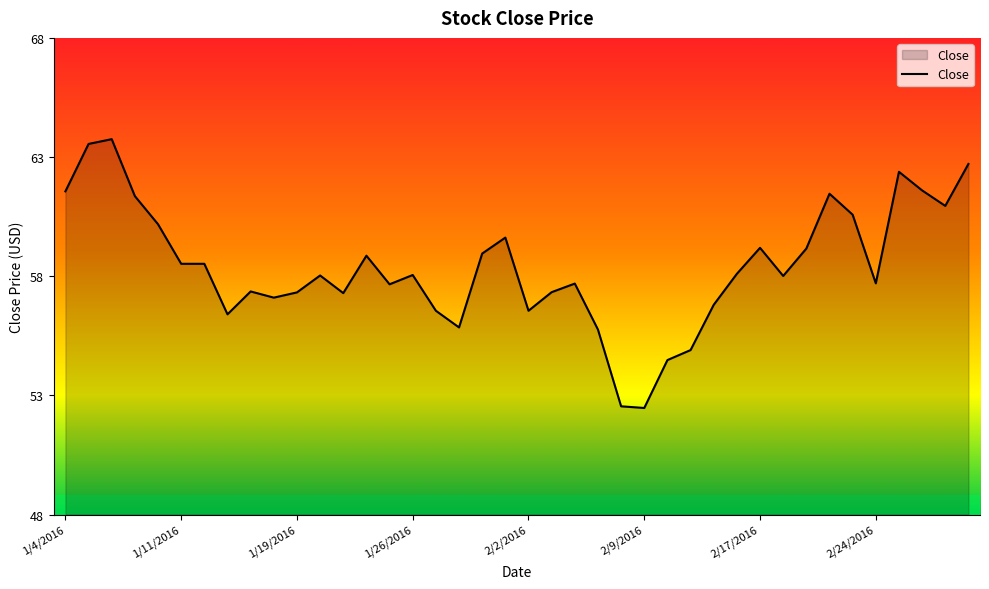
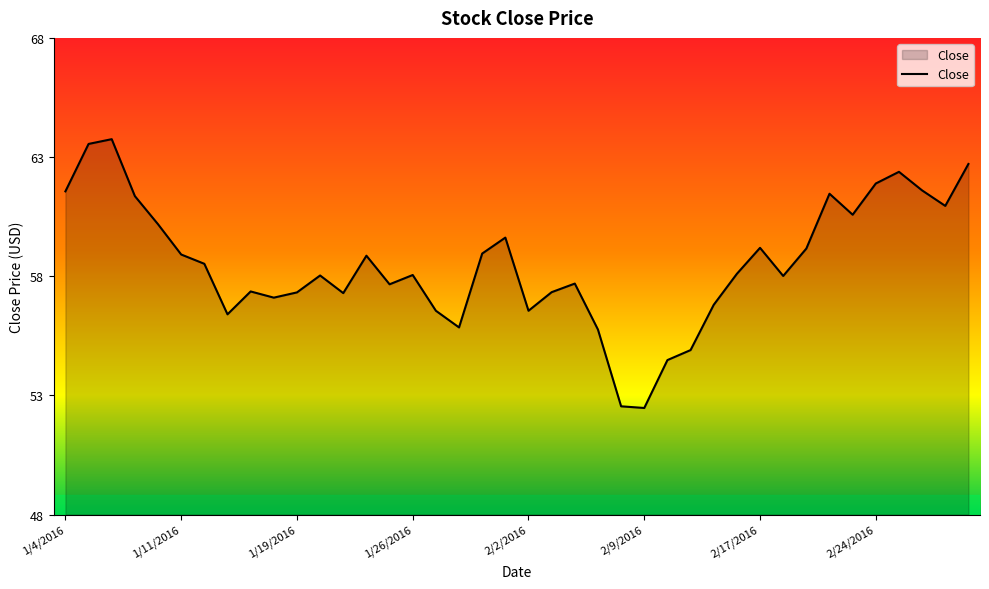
1/11/2016: 58.5 -> 58.9
2/24/2016: 57.7 -> 61.9
